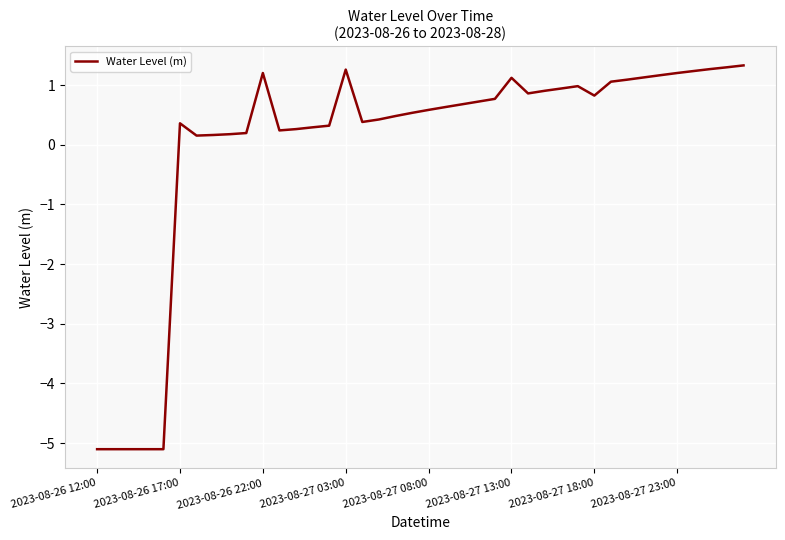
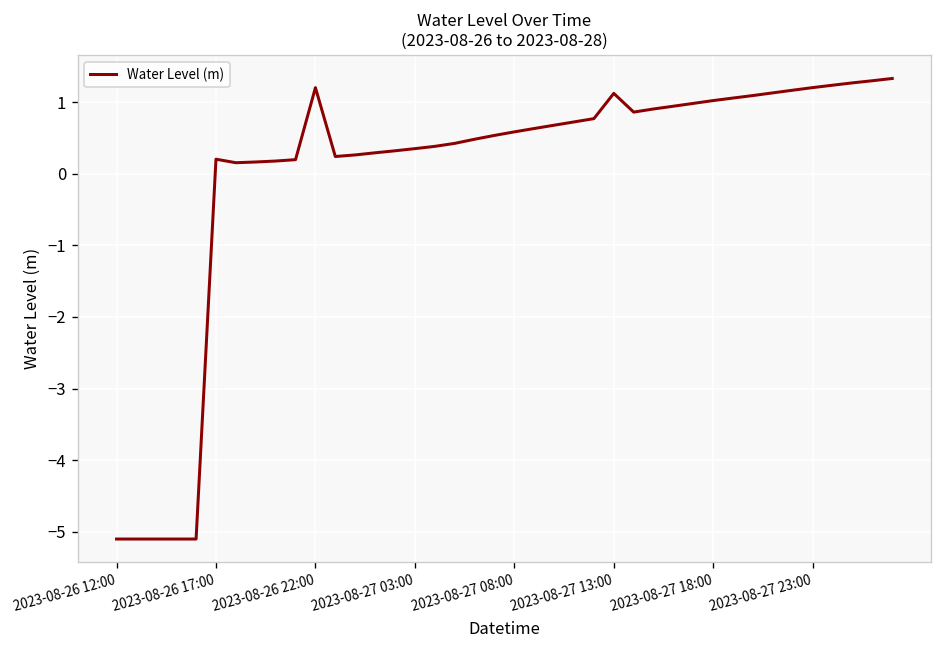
2023-08-26 17:00: 0.4 -> 0.2
2023-08-27 03:00: 1.3 -> 0.3
2023-08-27 18:00: 0.8 -> 1.0
